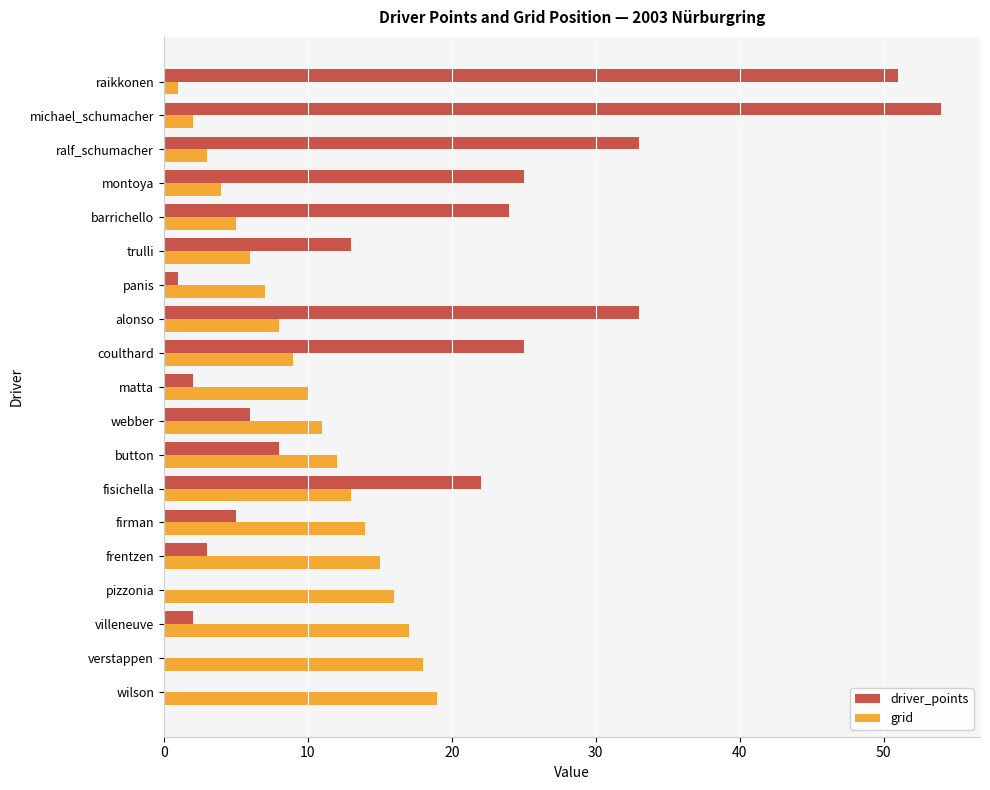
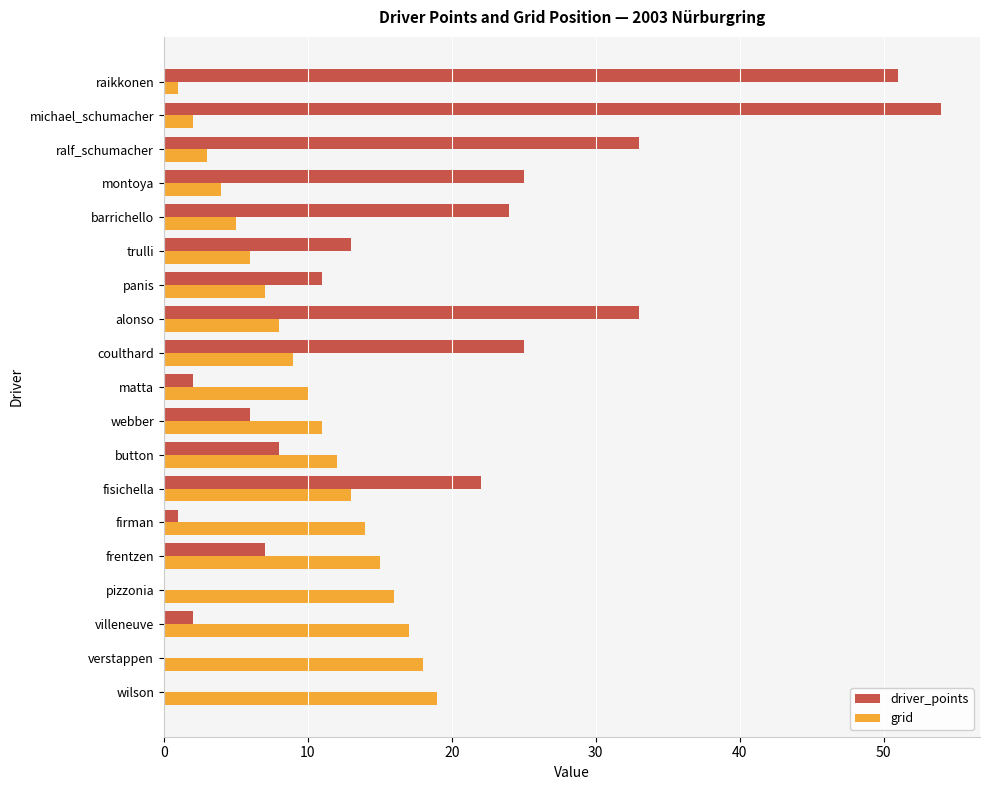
driver_points, panis: 1 -> 11
driver_points, firman: 5 -> 1
driver_points, frentzen: 3 -> 7
